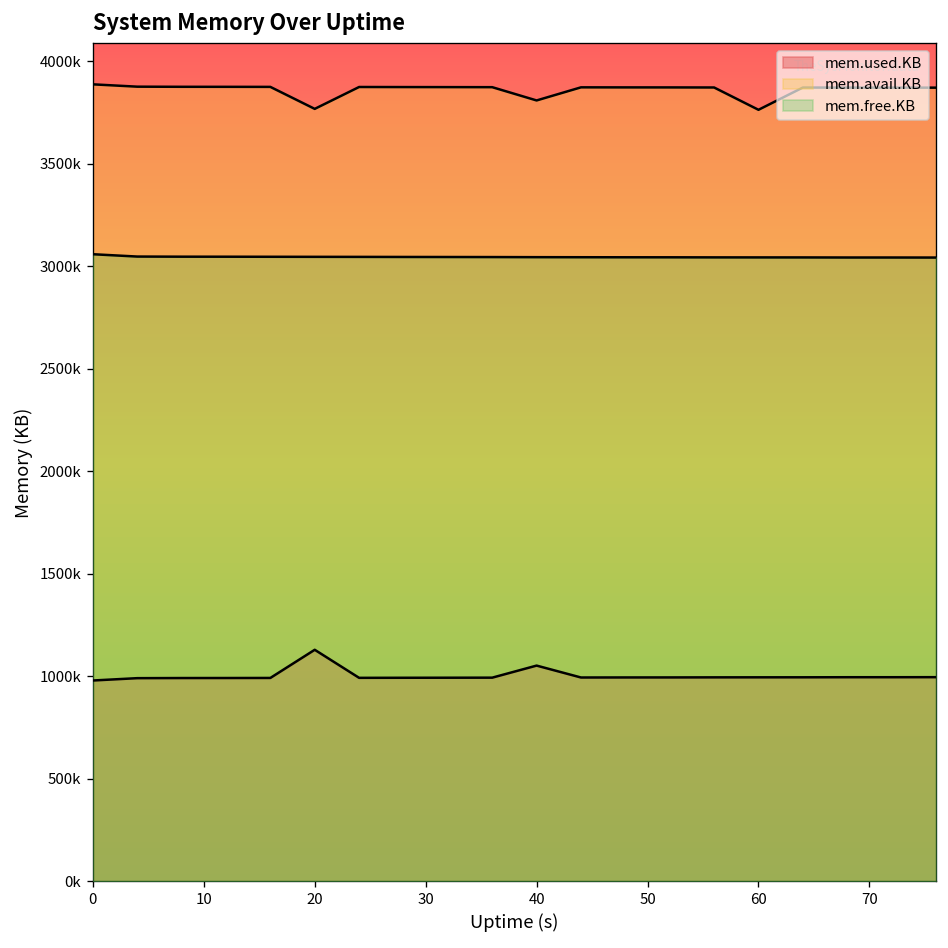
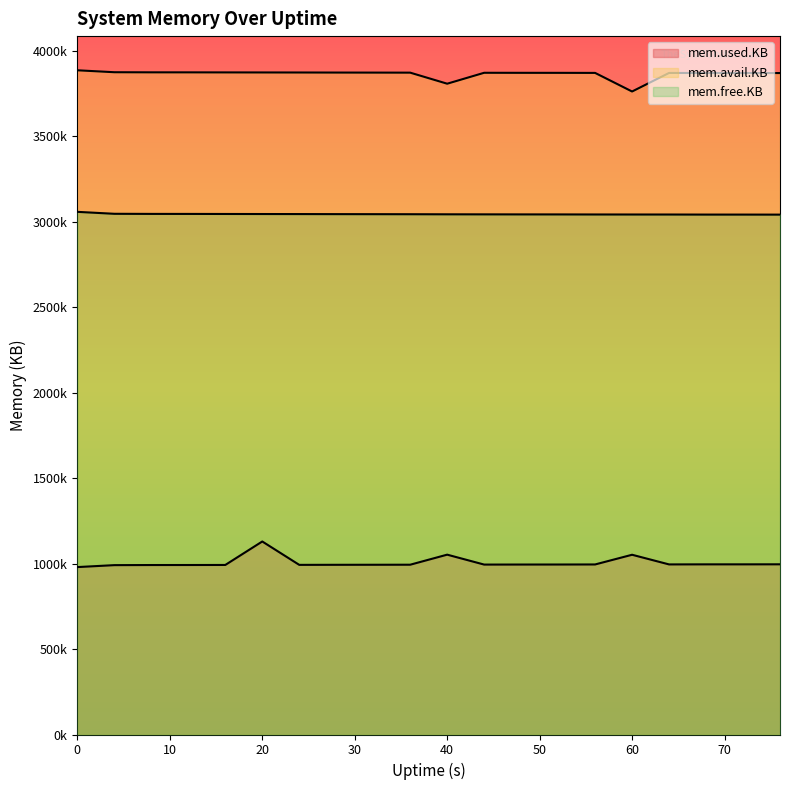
mem.avail.KB, 20: 3770000 -> 3870000
mem.used.KB, 60: 1000000 -> 1050000
